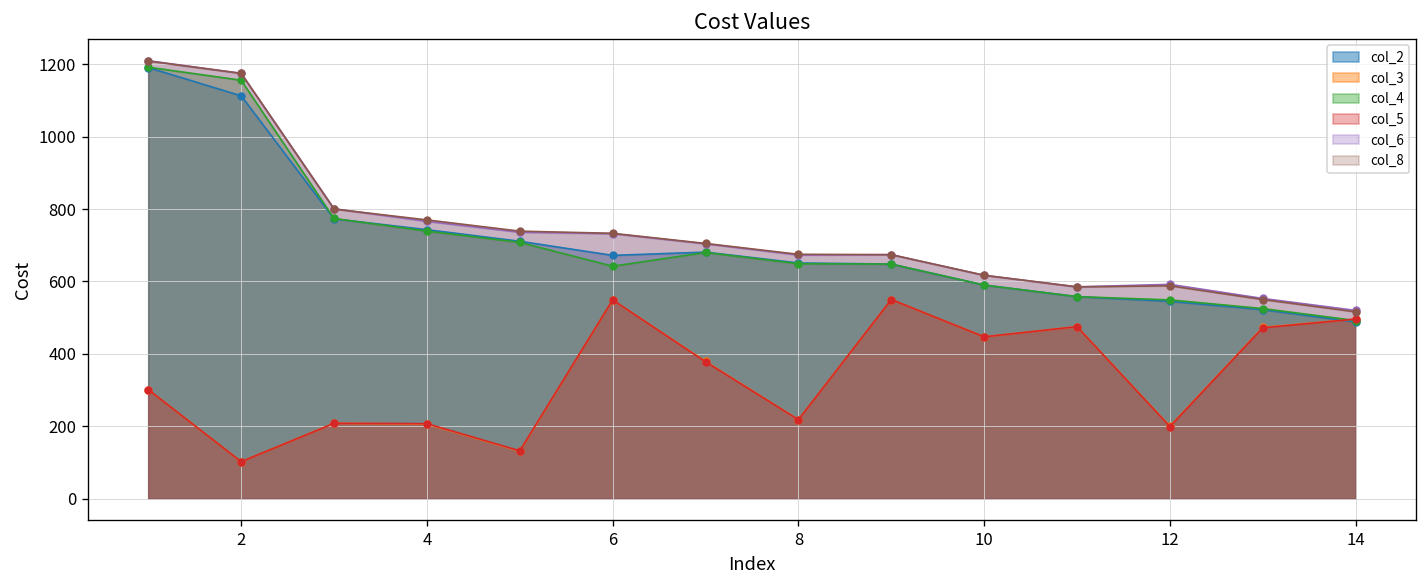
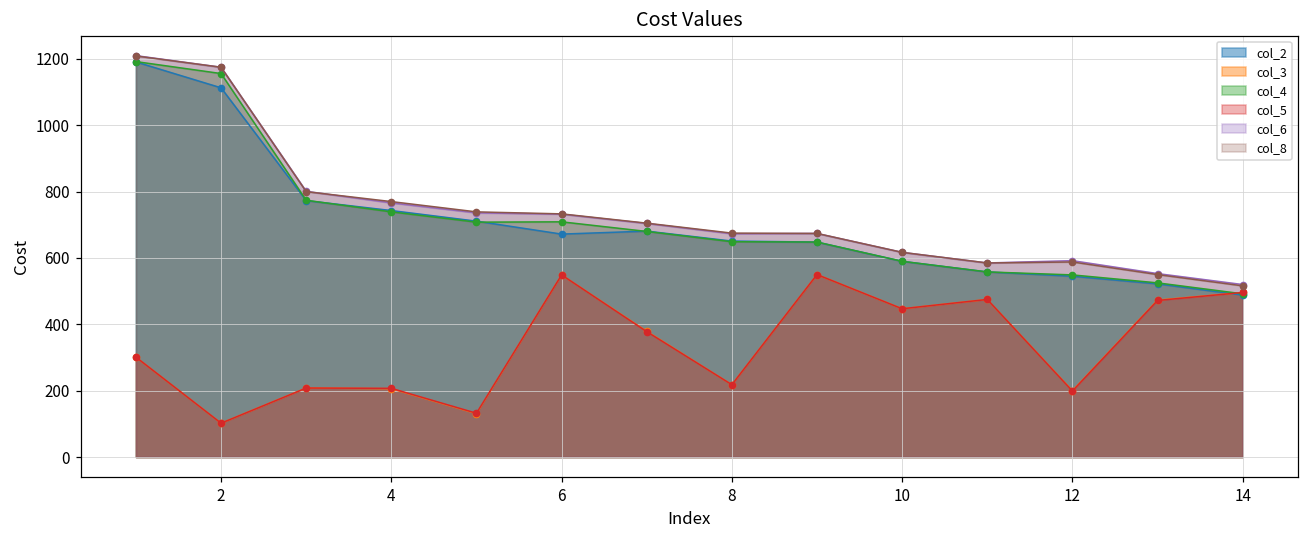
col_4, 6: 640 -> 710
